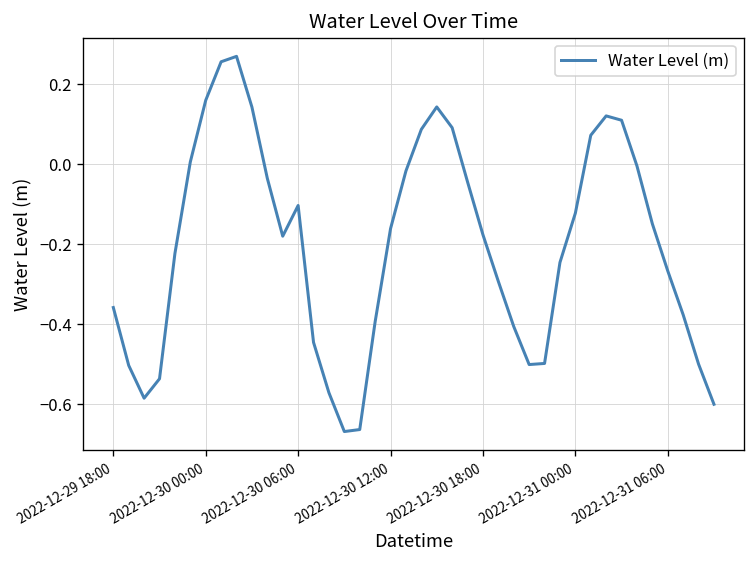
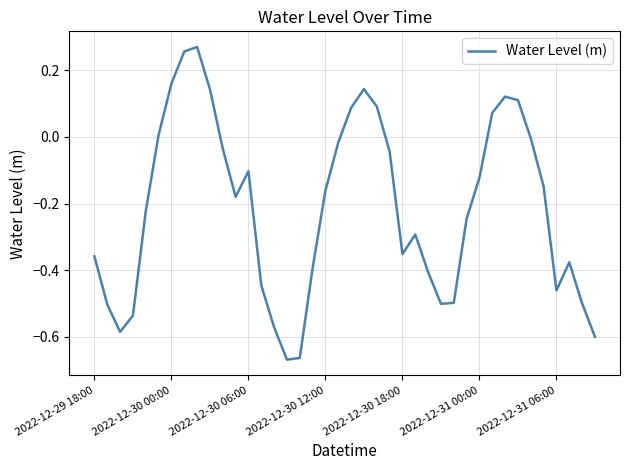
2022-12-30 18:00: -0.18 -> -0.35
2022-12-31 06:00: -0.27 -> -0.46
